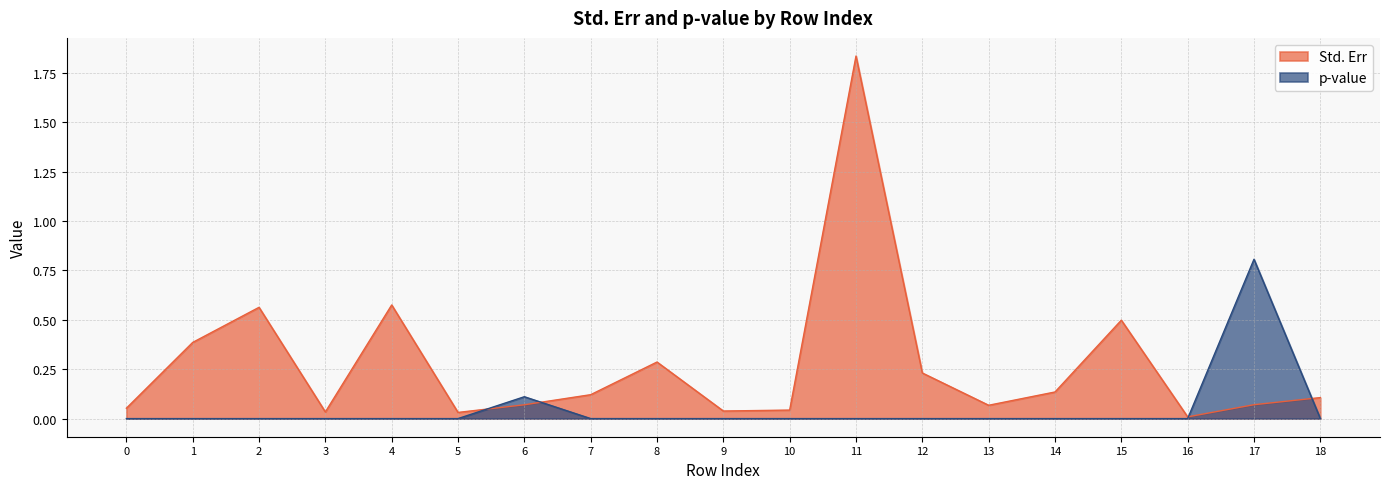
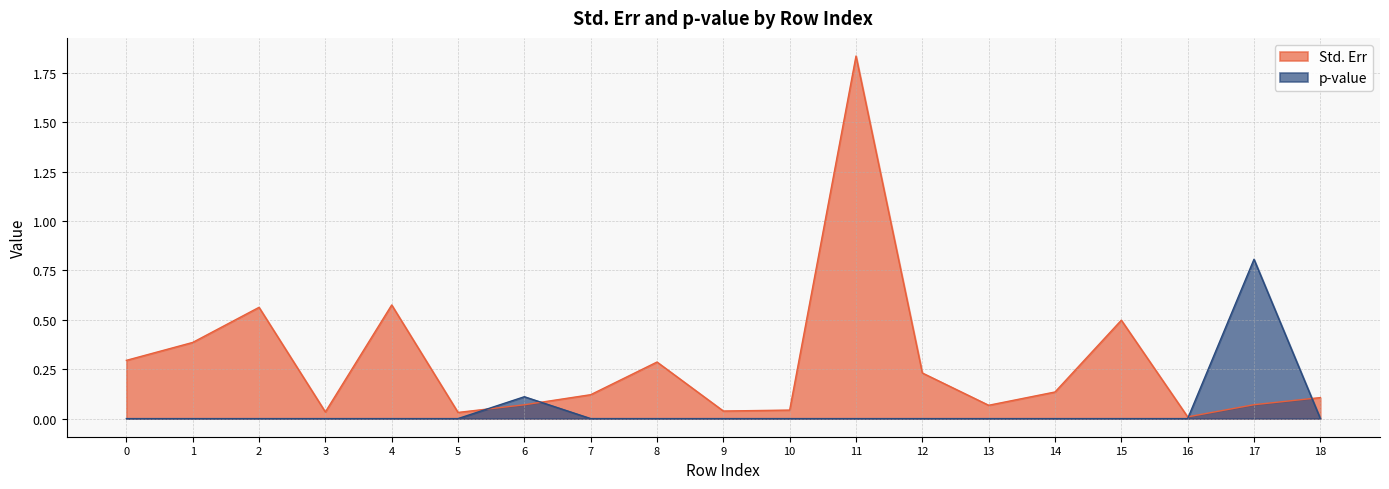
Std. Err, 0: 0.05 -> 0.29
